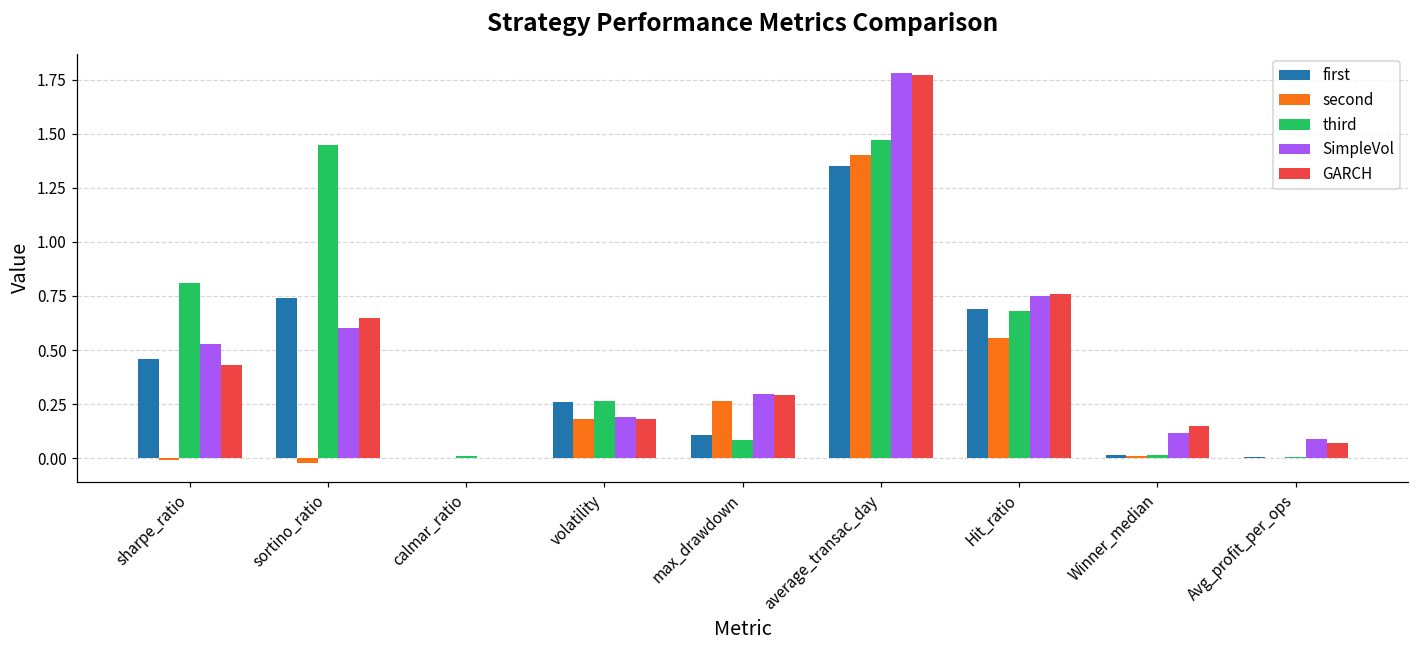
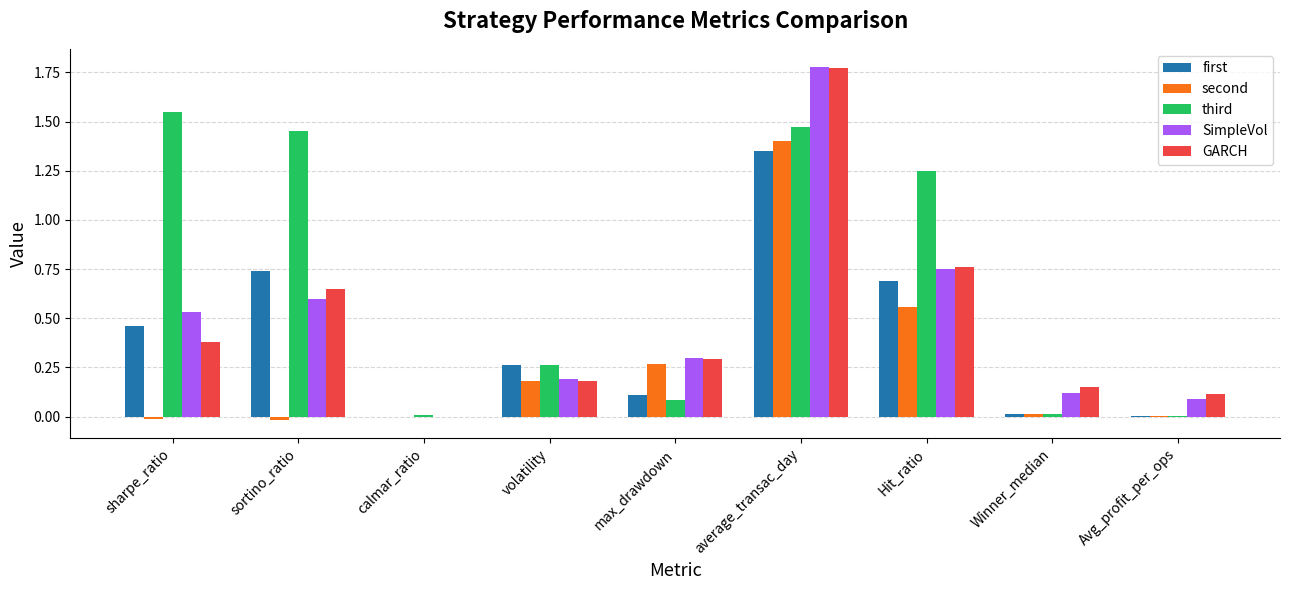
third, sharpe_ratio: 0.81 -> 1.55
GARCH, sharpe_ratio: 0.43 -> 0.38
third, Hit_ratio: 0.68 -> 1.25
GARCH, Avg_profit_per_ops: 0.07 -> 0.11
